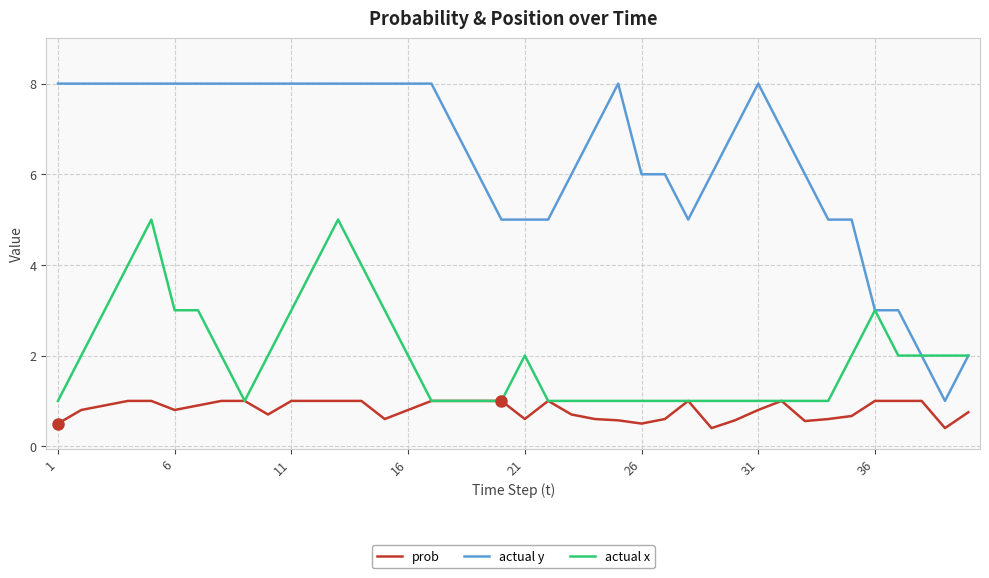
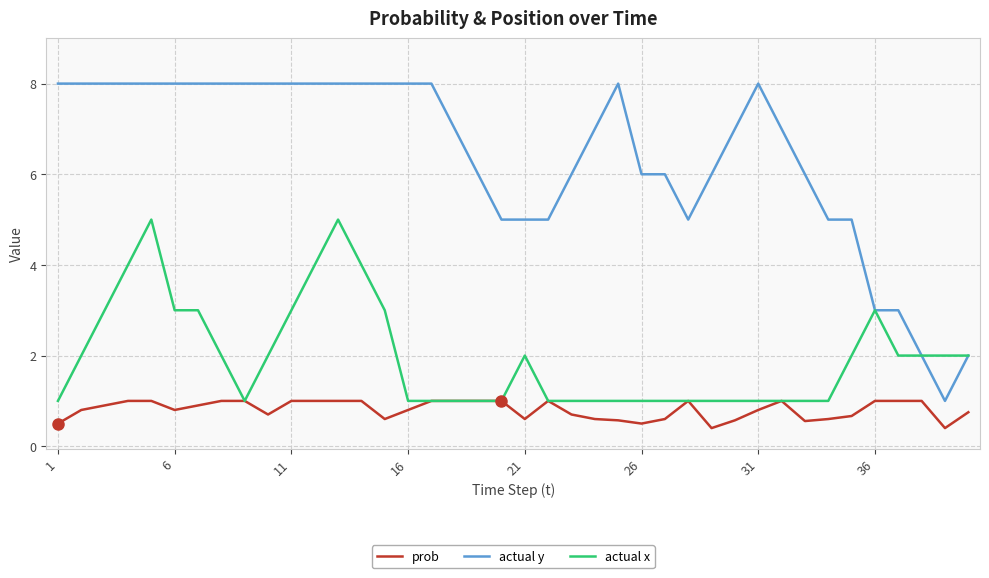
actual x, 16: 2 -> 1
